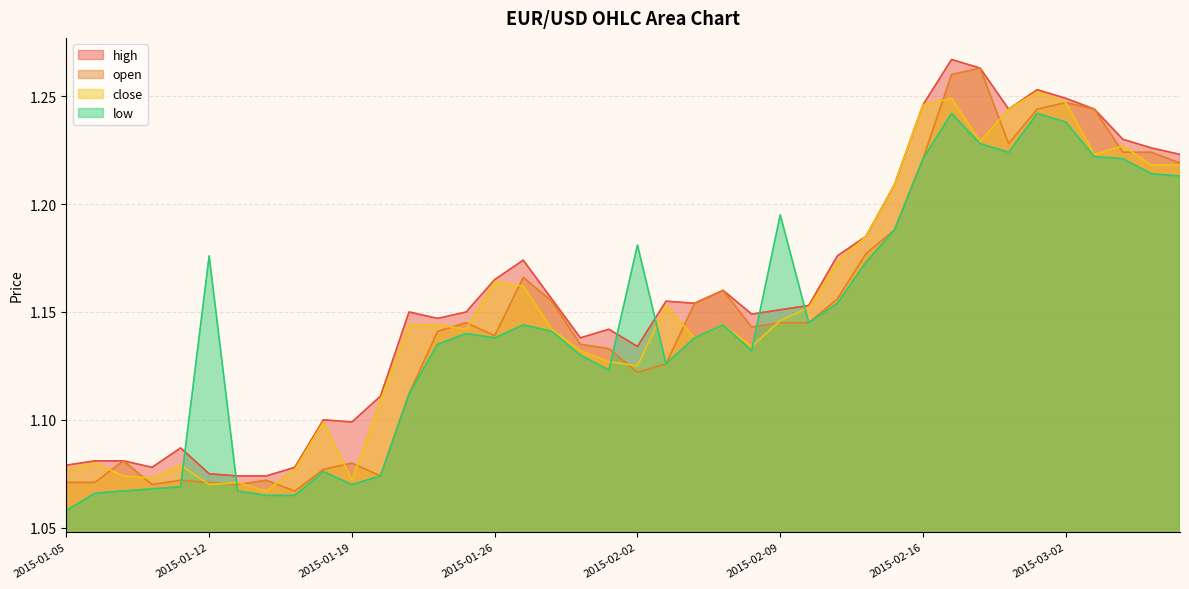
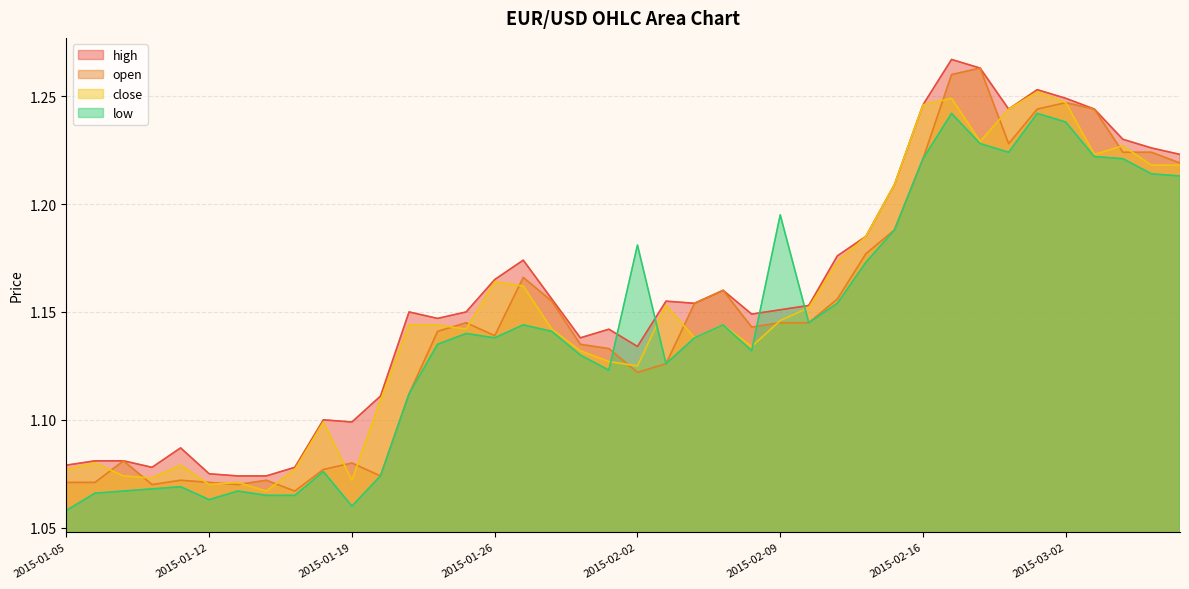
low, 2015-01-12: 1.176 -> 1.063
low, 2015-01-19: 1.07 -> 1.06
